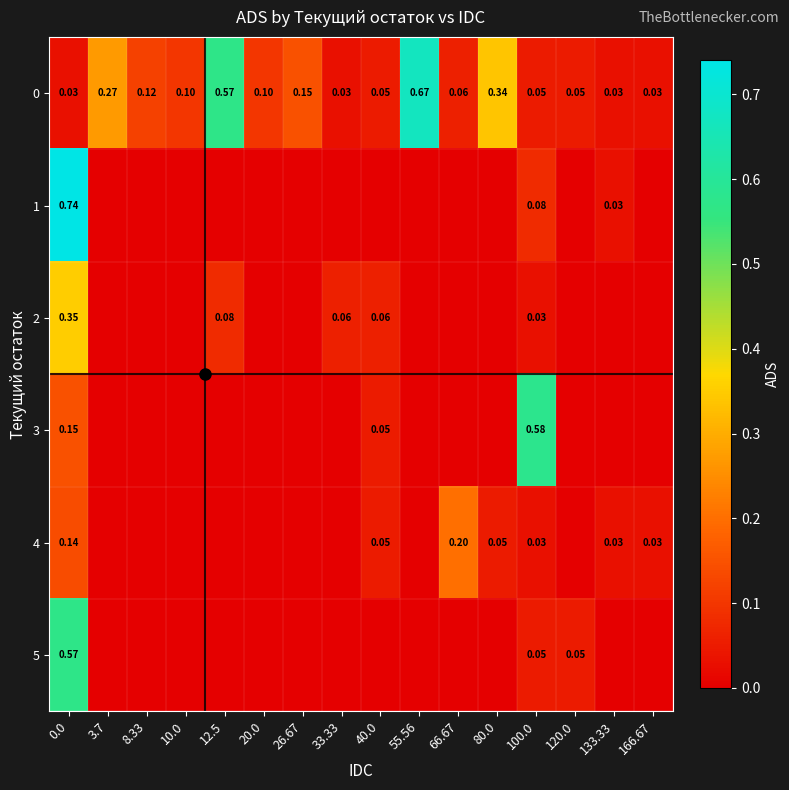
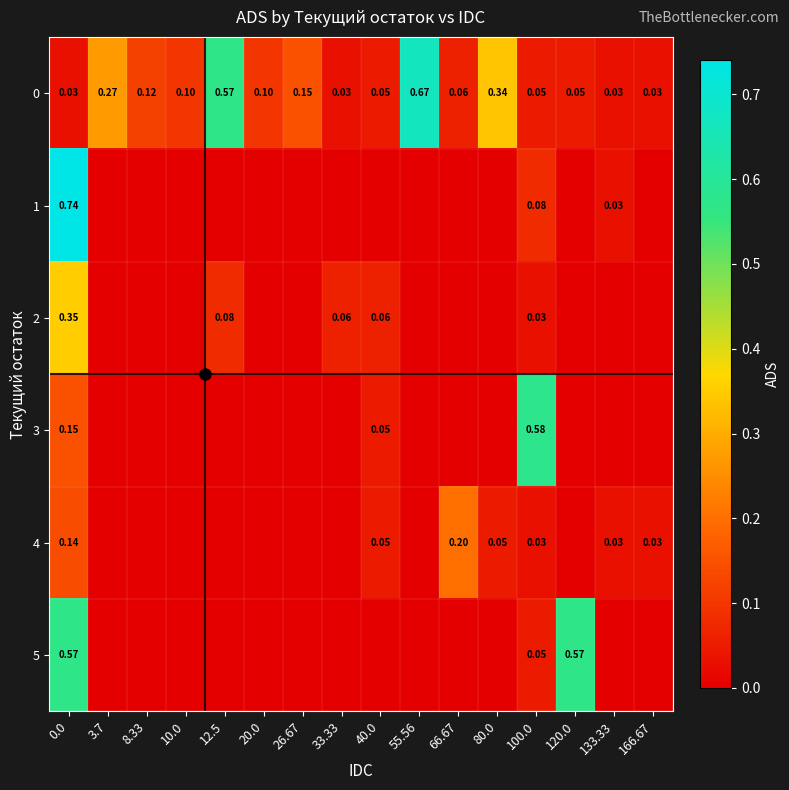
5, 120.0: 0.05 -> 0.57
